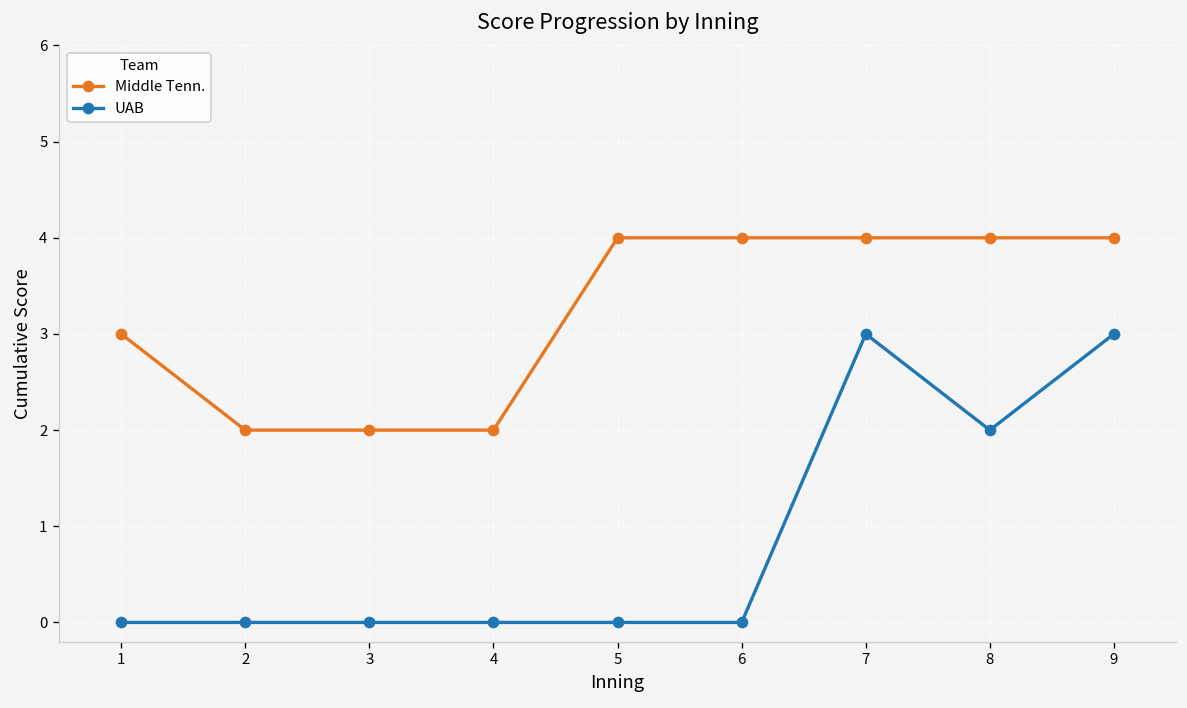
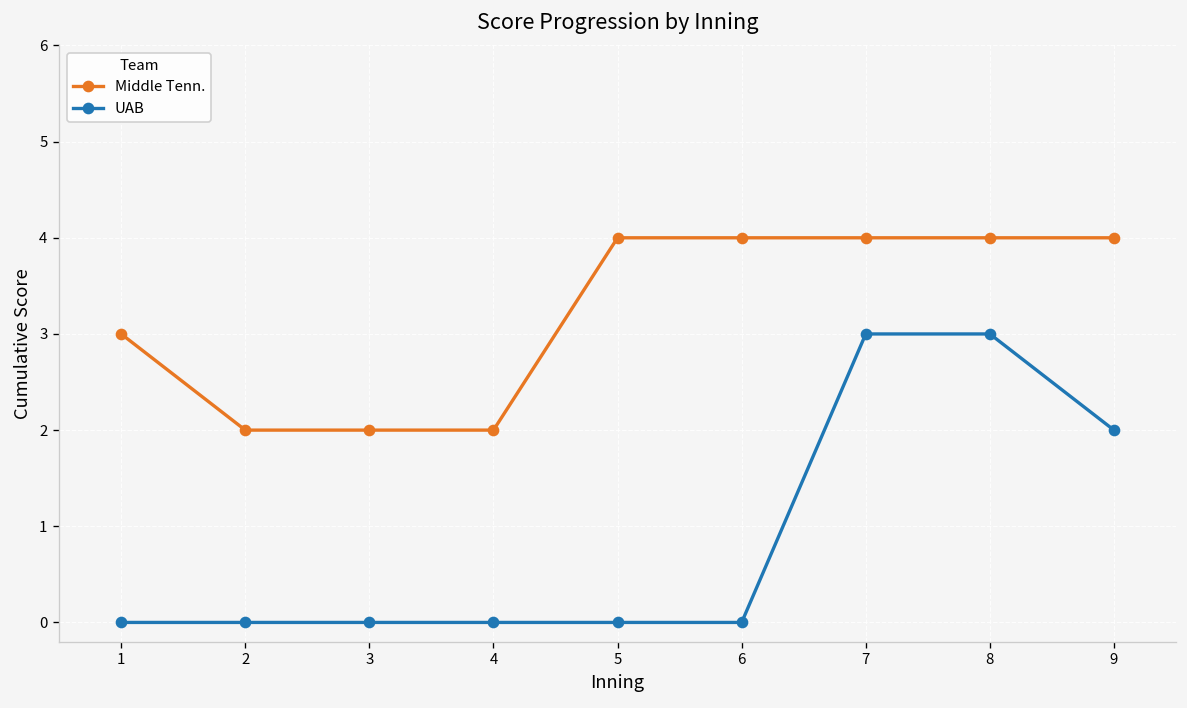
UAB, 8: 2 -> 3
UAB, 9: 3 -> 2
